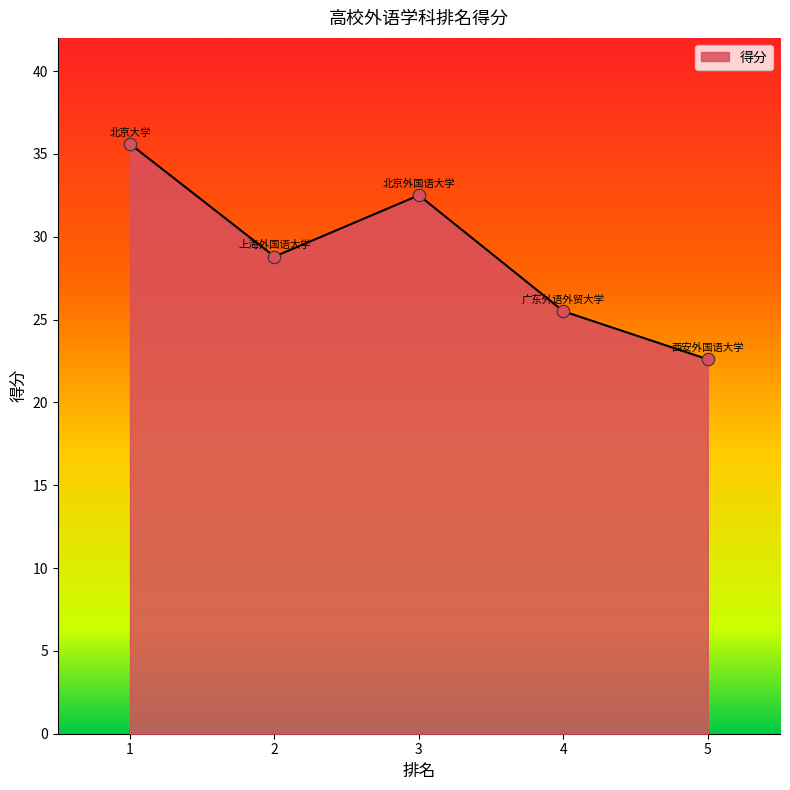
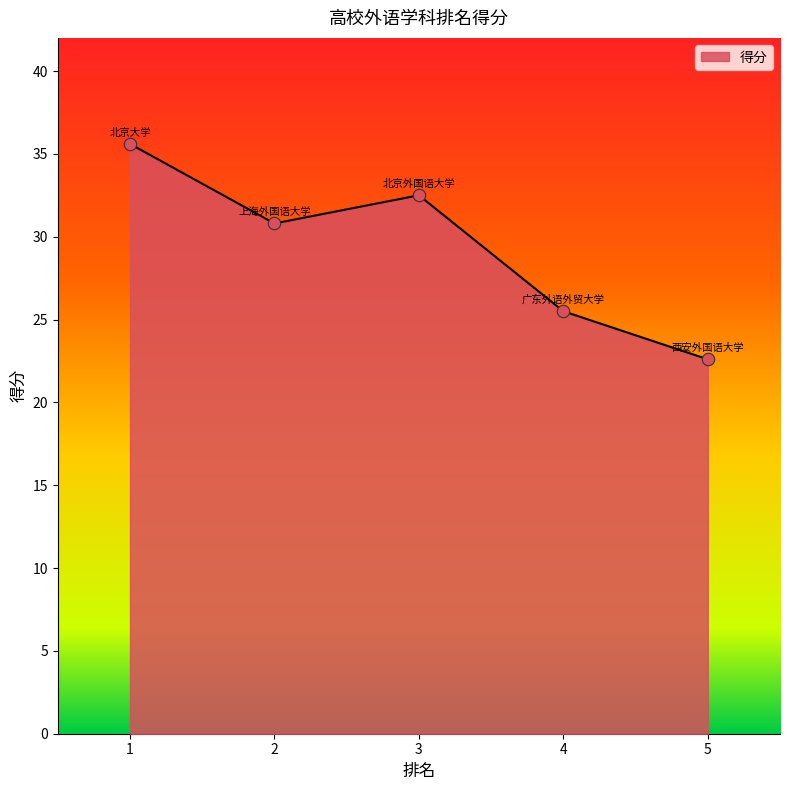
2: 28.8 -> 30.8
